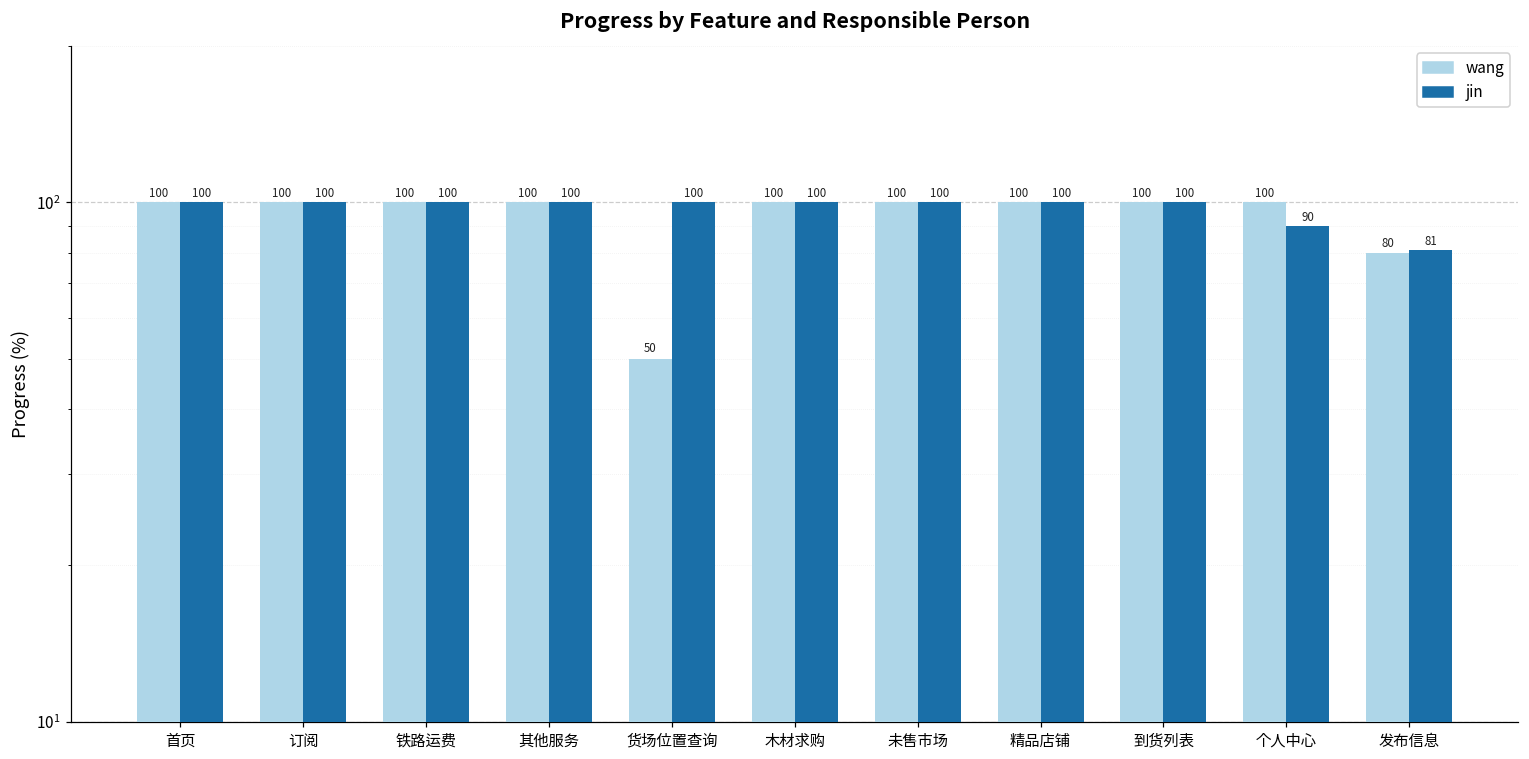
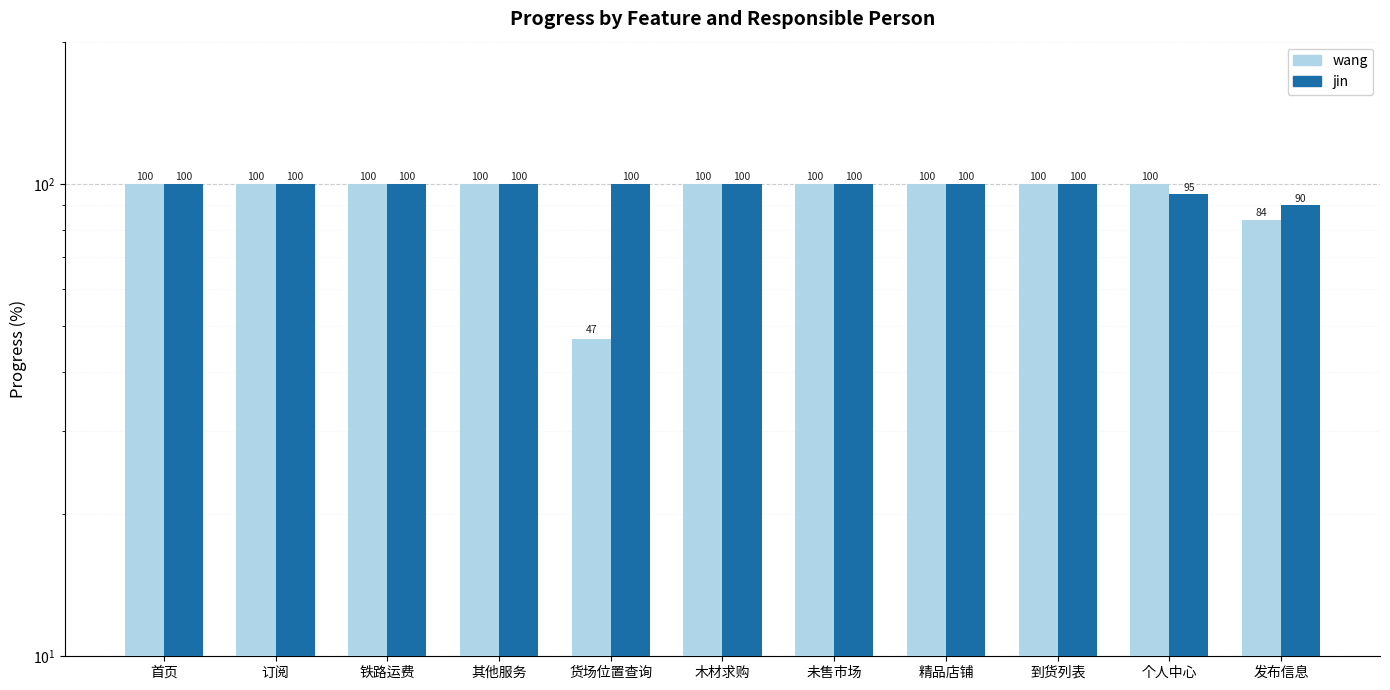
wang, 货场位置查询: 50 -> 47
jin, 个人中心: 90 -> 95
wang, 发布信息: 80 -> 84
jin, 发布信息: 81 -> 90
